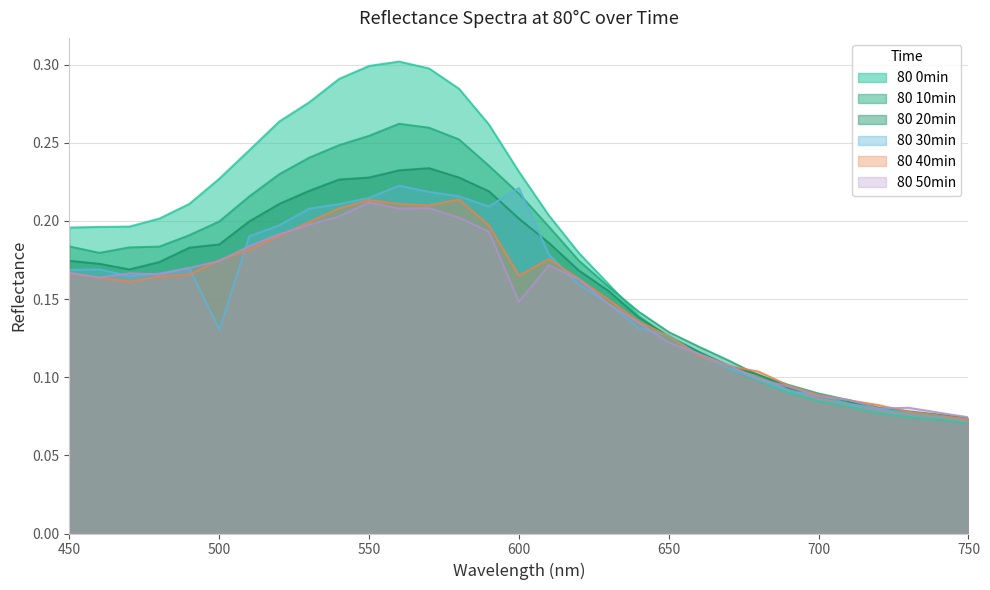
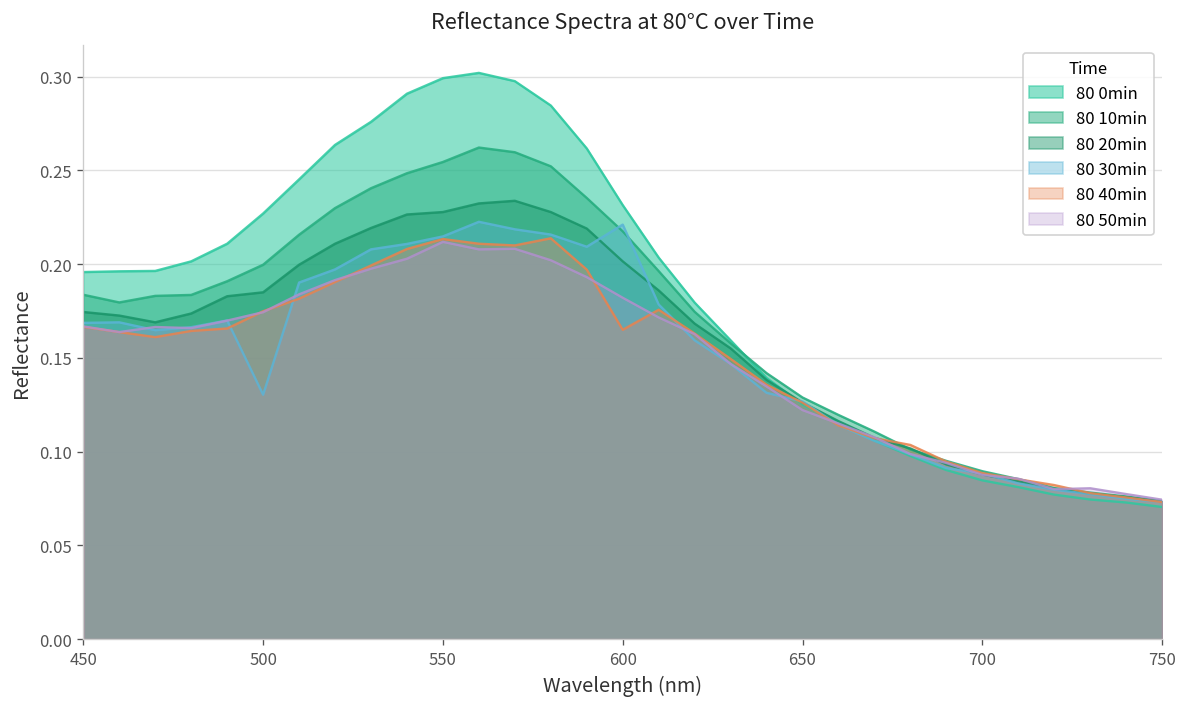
80 50min, 600: 0.148 -> 0.182
